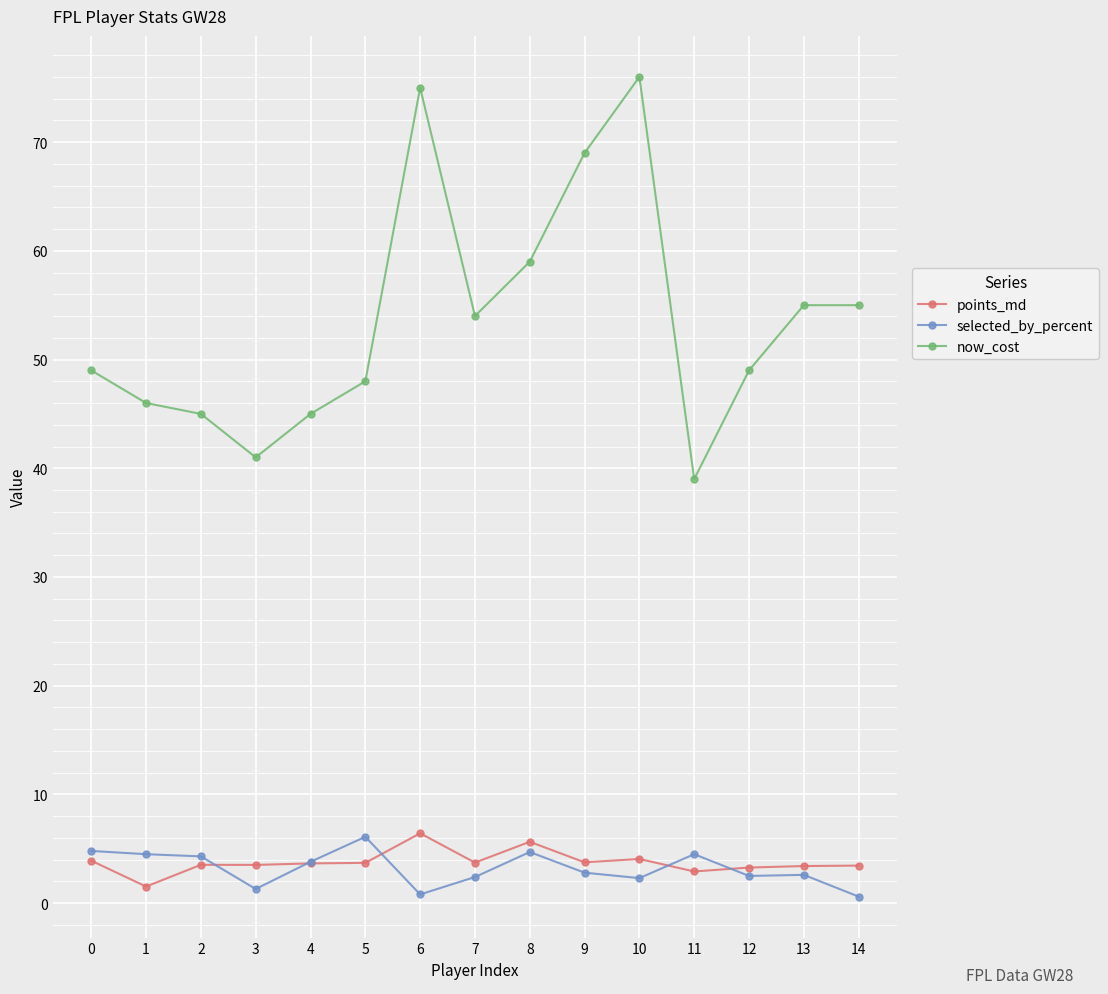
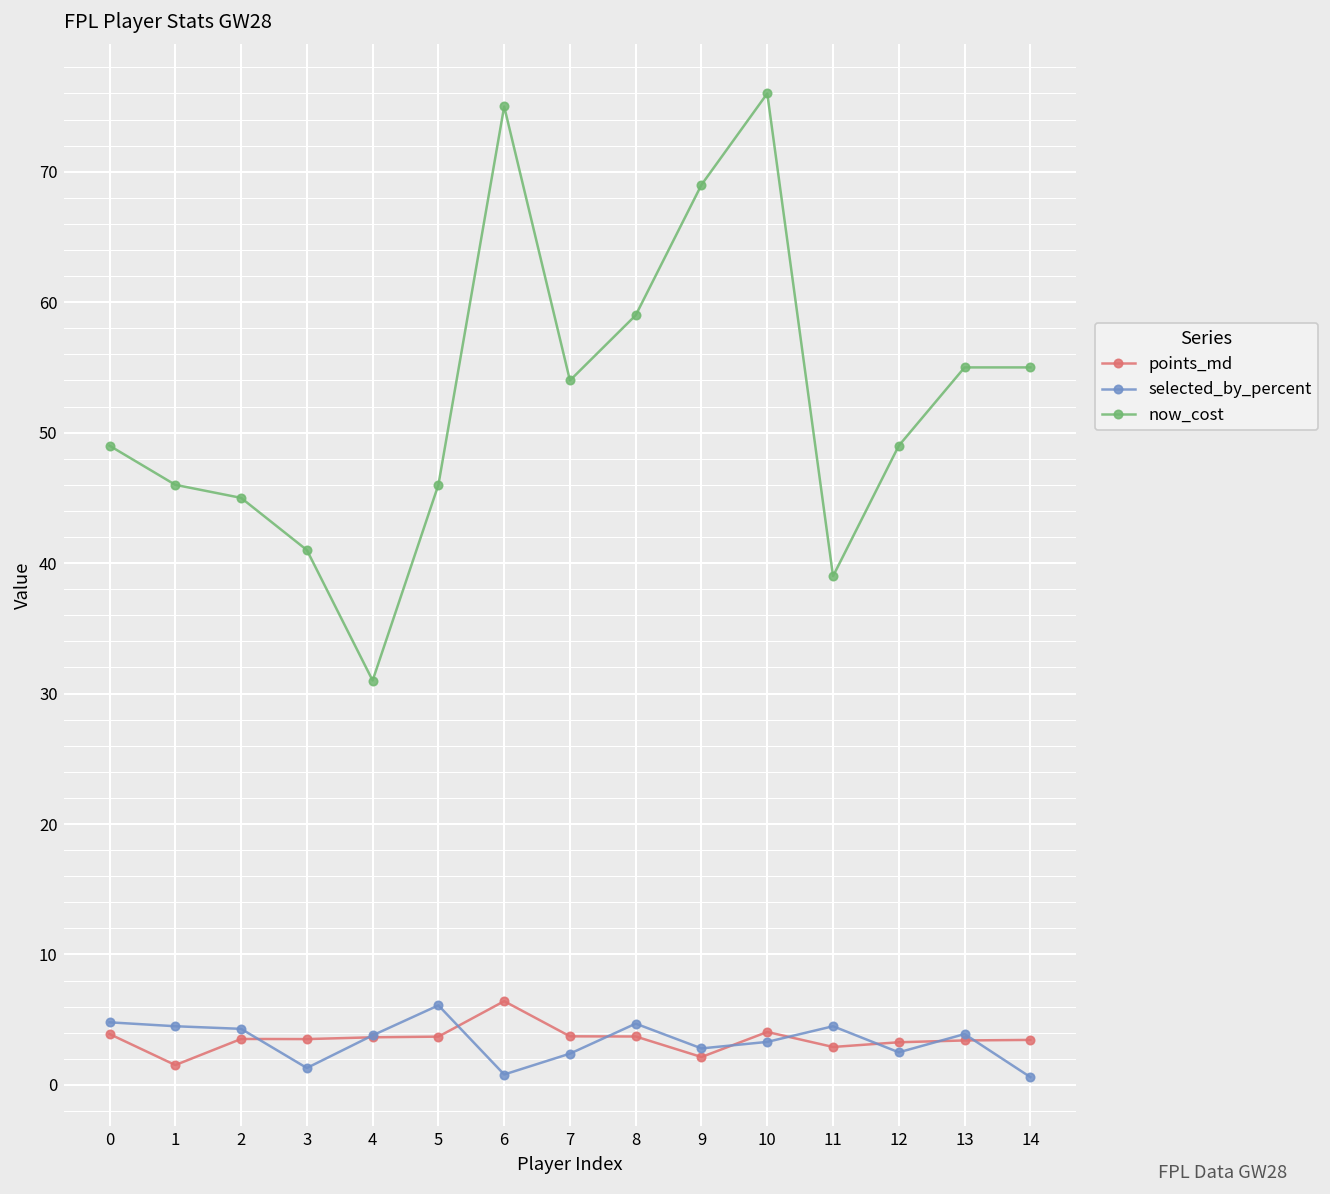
now_cost, 4: 45 -> 31
now_cost, 5: 48 -> 46
points_md, 8: 5.6 -> 3.7
points_md, 9: 3.8 -> 2.1
selected_by_percent, 10: 2.3 -> 3.3
selected_by_percent, 13: 2.6 -> 3.9
